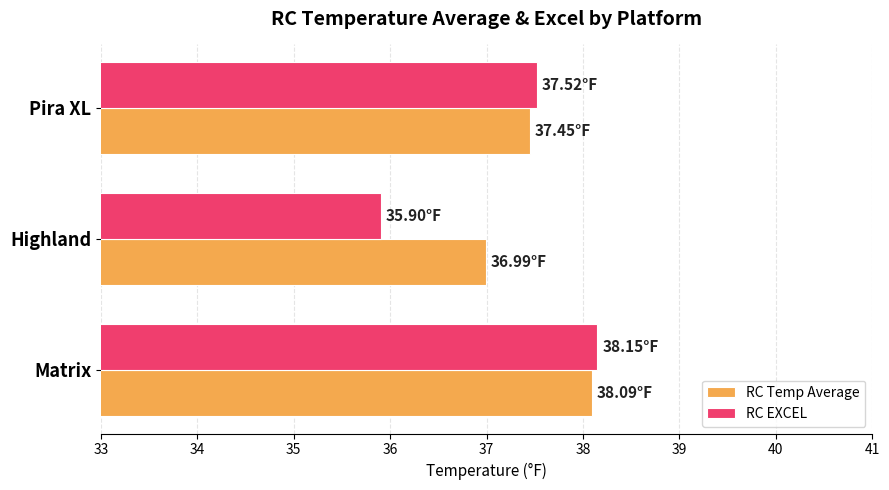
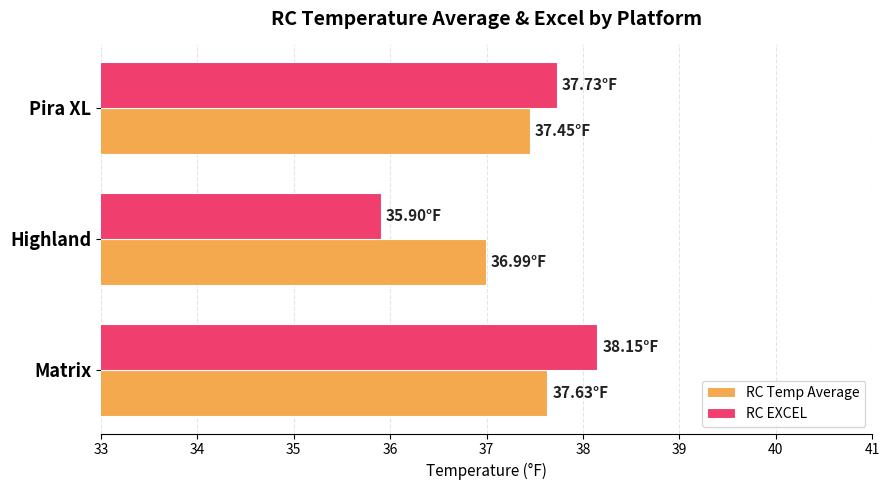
RC EXCEL, Pira XL: 37.52°F -> 37.73°F
RC Temp Average, Matrix: 38.09°F -> 37.63°F
